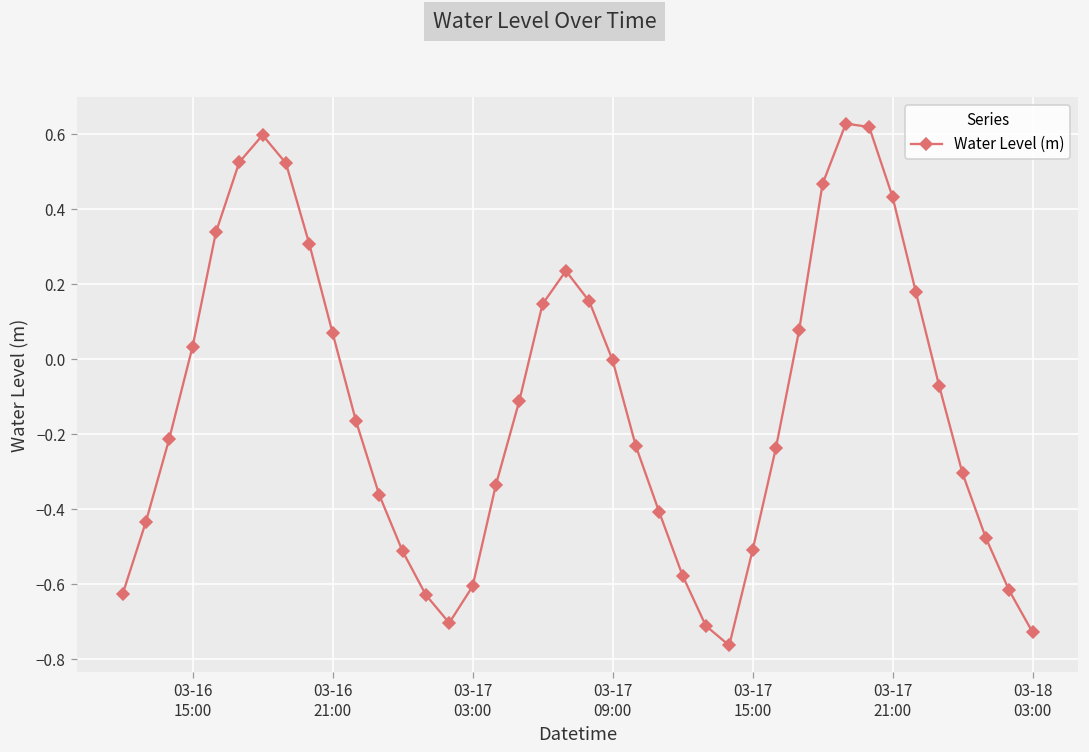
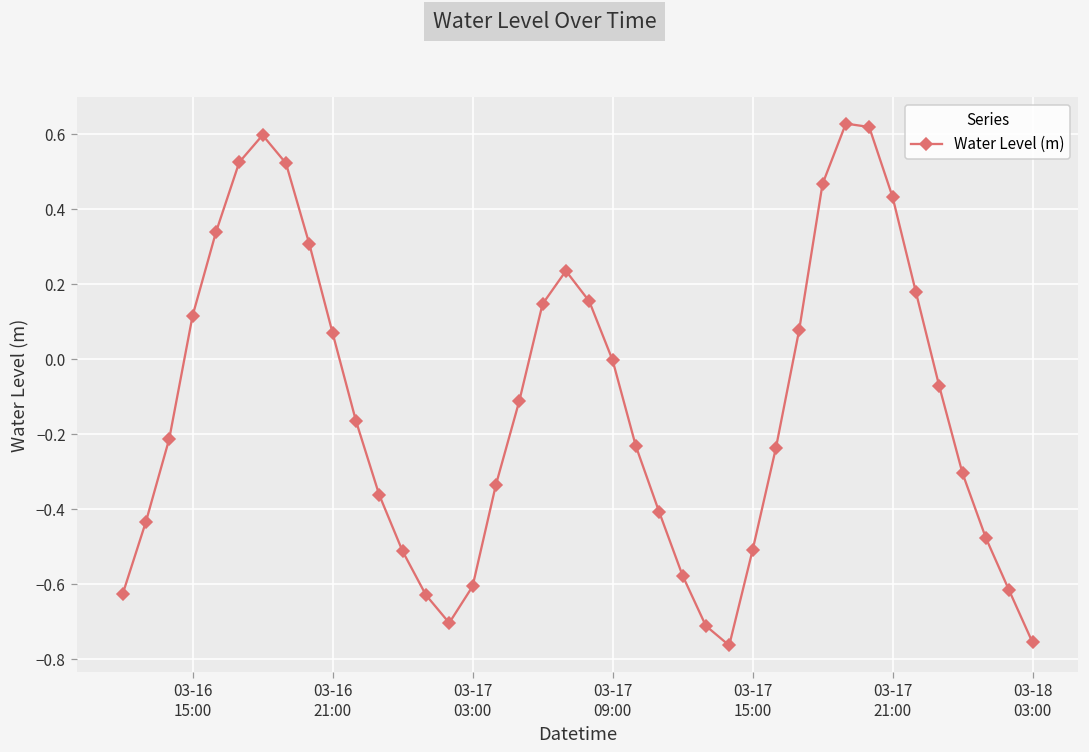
03-16 15:00: 0.03 -> 0.11
03-18 03:00: -0.73 -> -0.76
